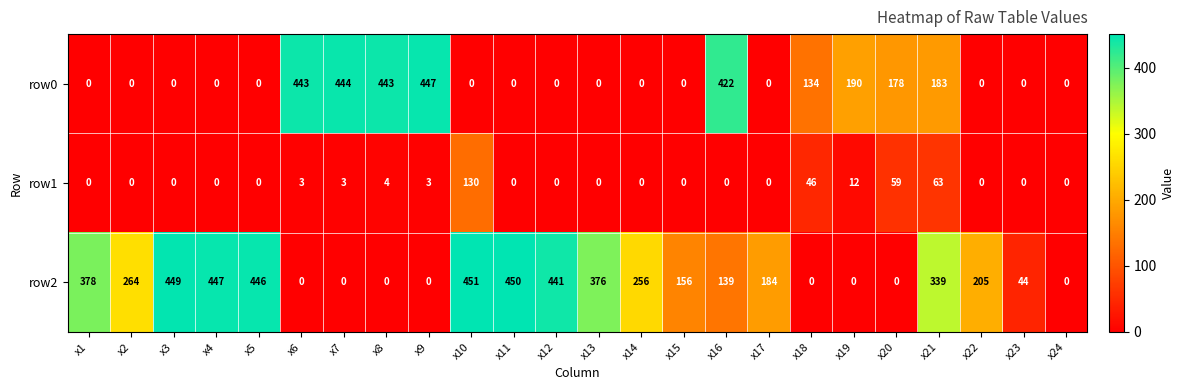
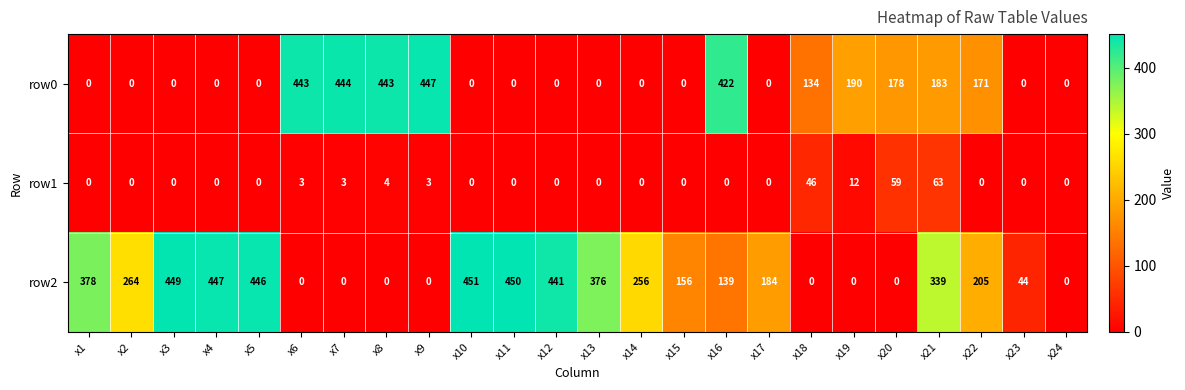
row0, x22: 0 -> 171
row1, x10: 130 -> 0
